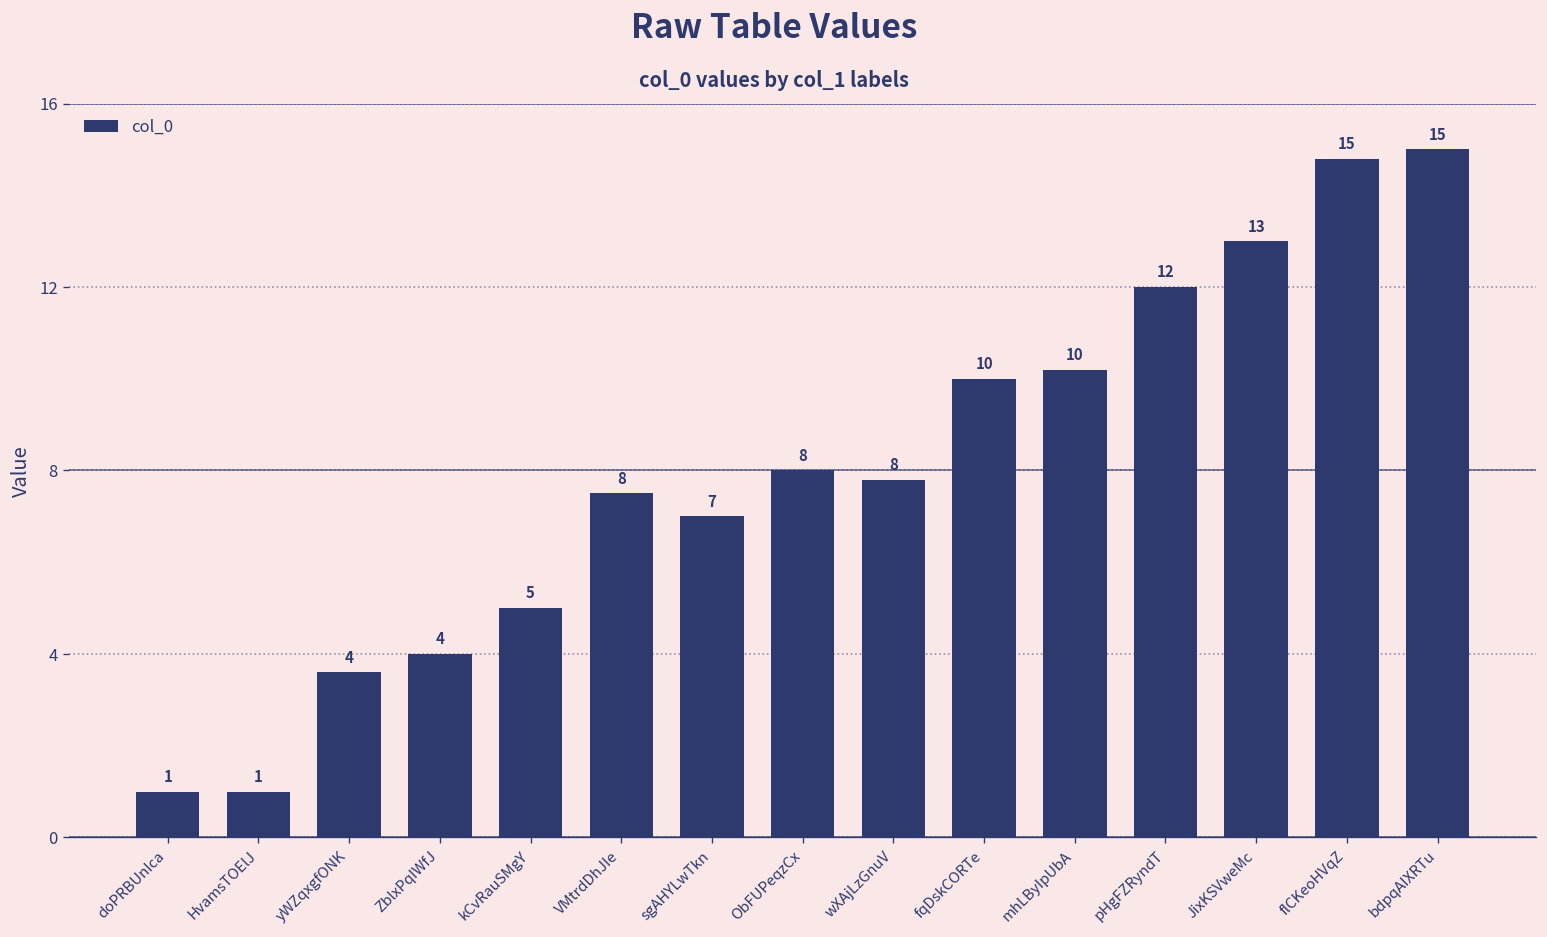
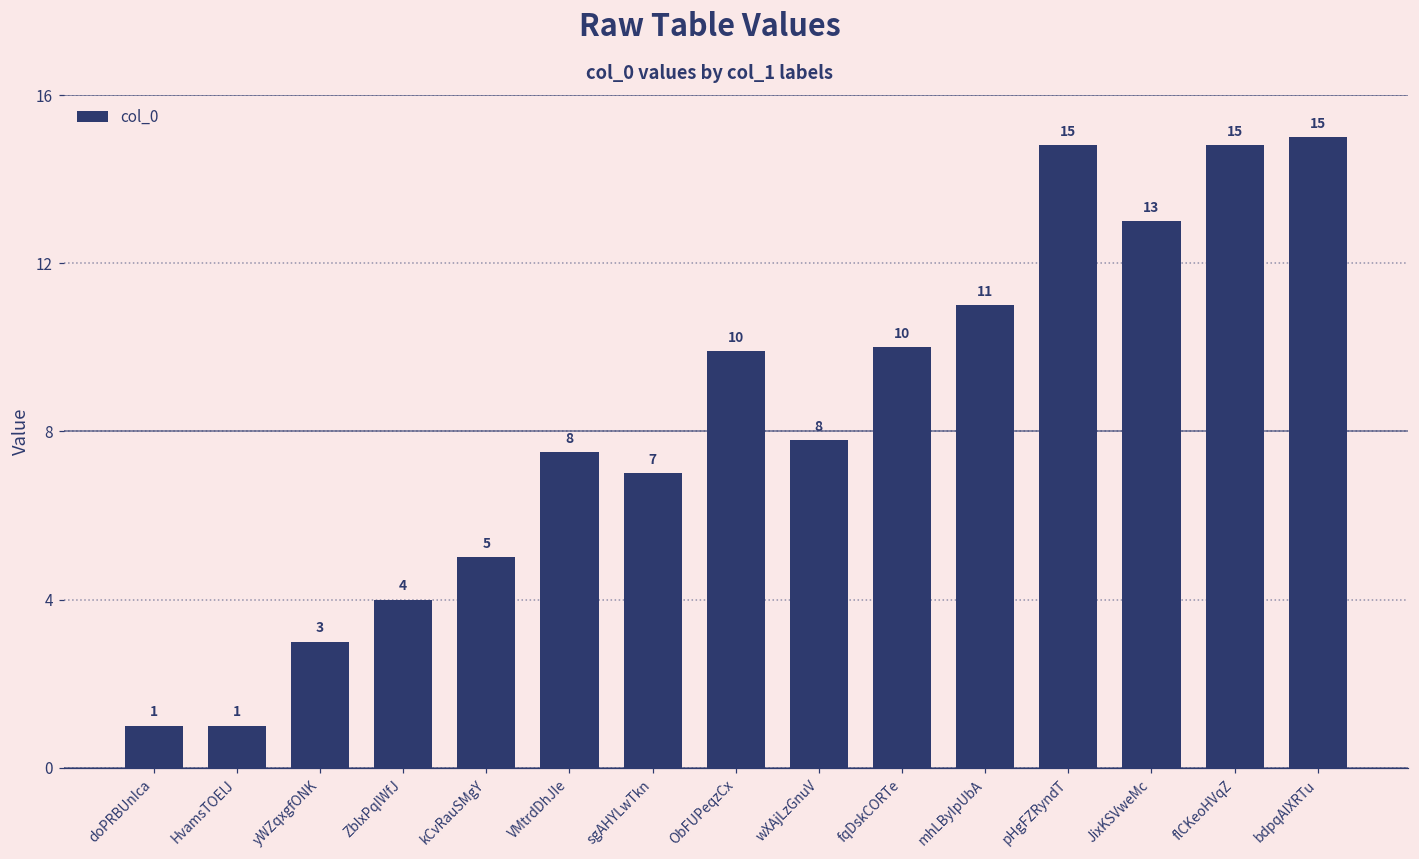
yWZqxgfONK: 4 -> 3
ObFUPeqzCx: 8 -> 10
mhLByIpUbA: 10 -> 11
pHgFZRyndT: 12 -> 15
